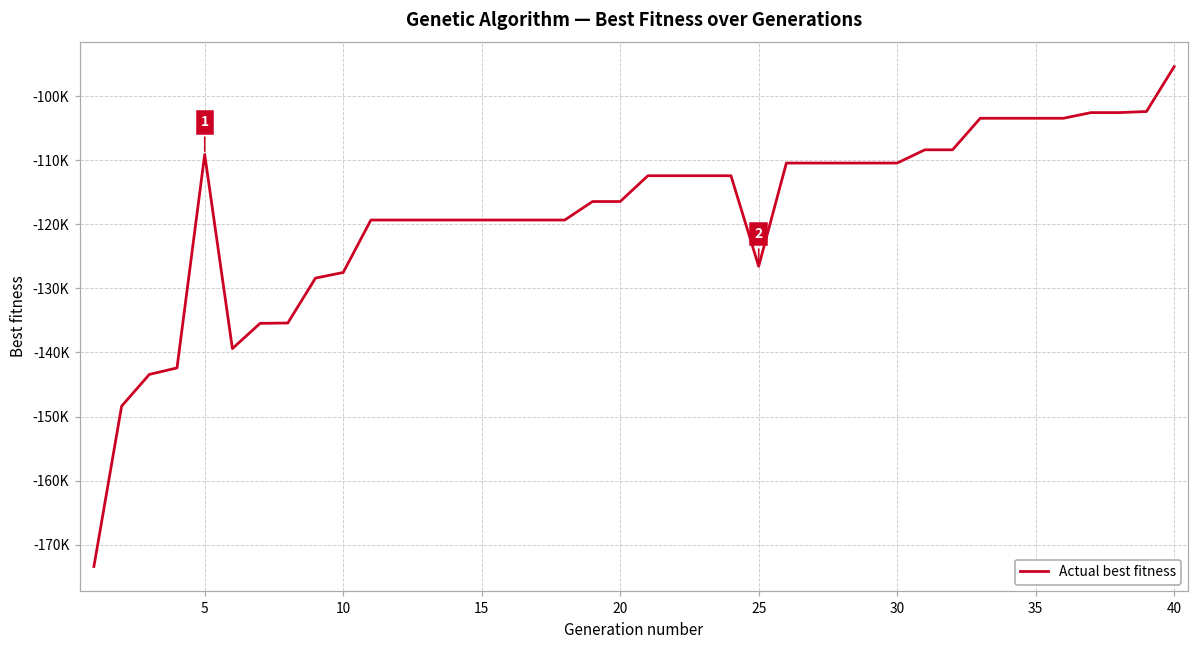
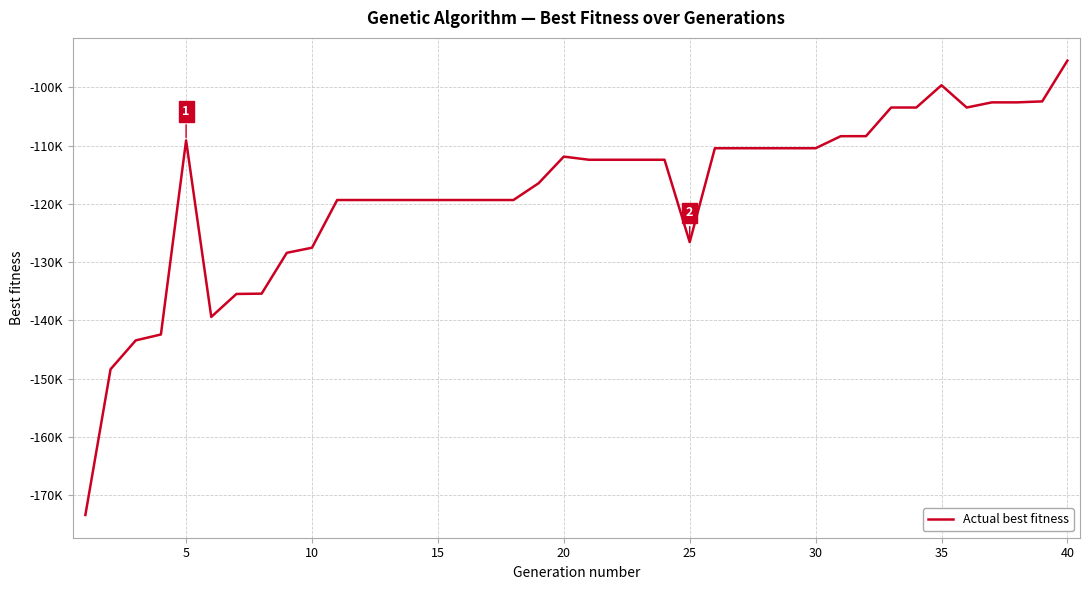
20: -116000 -> -112000
35: -103000 -> -100000
